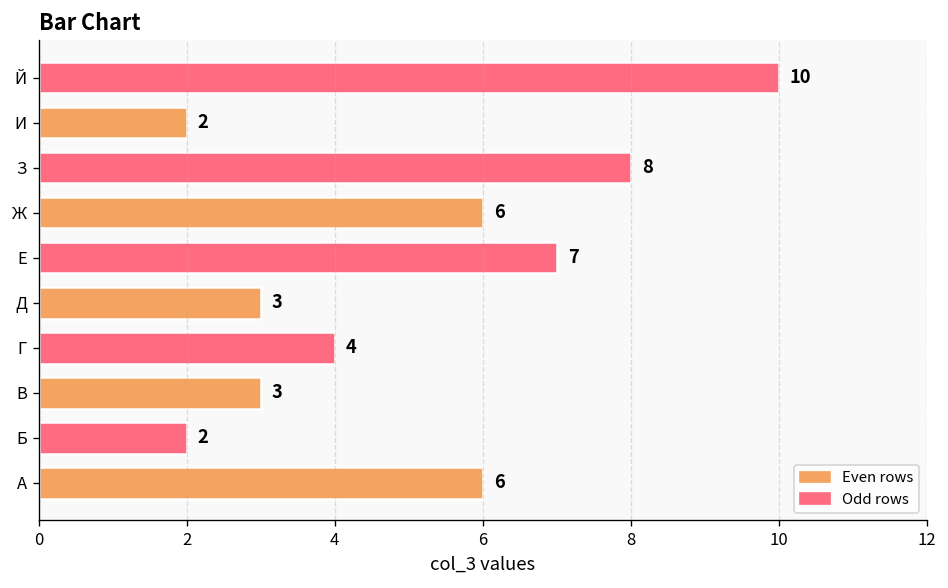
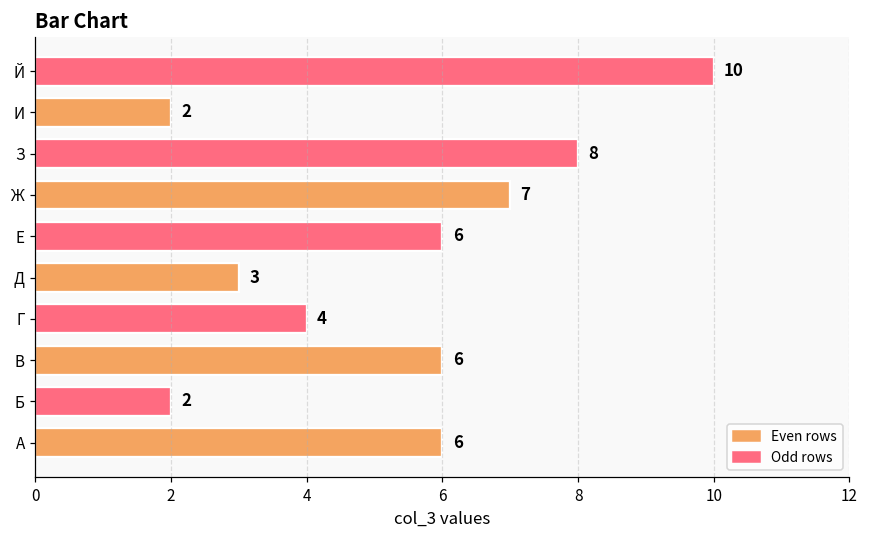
Ж: 6 -> 7
Е: 7 -> 6
В: 3 -> 6
